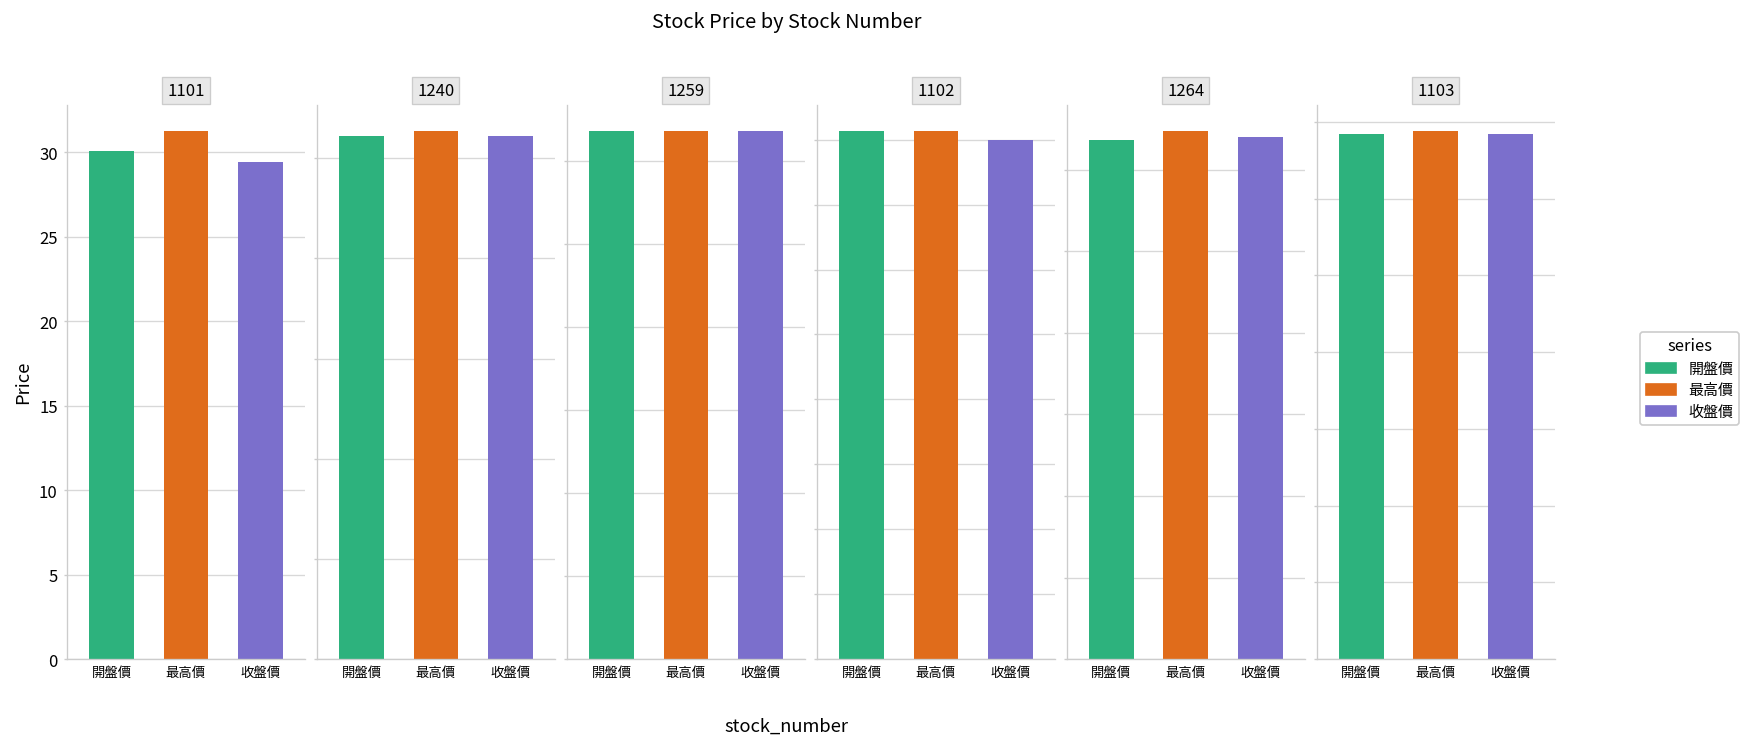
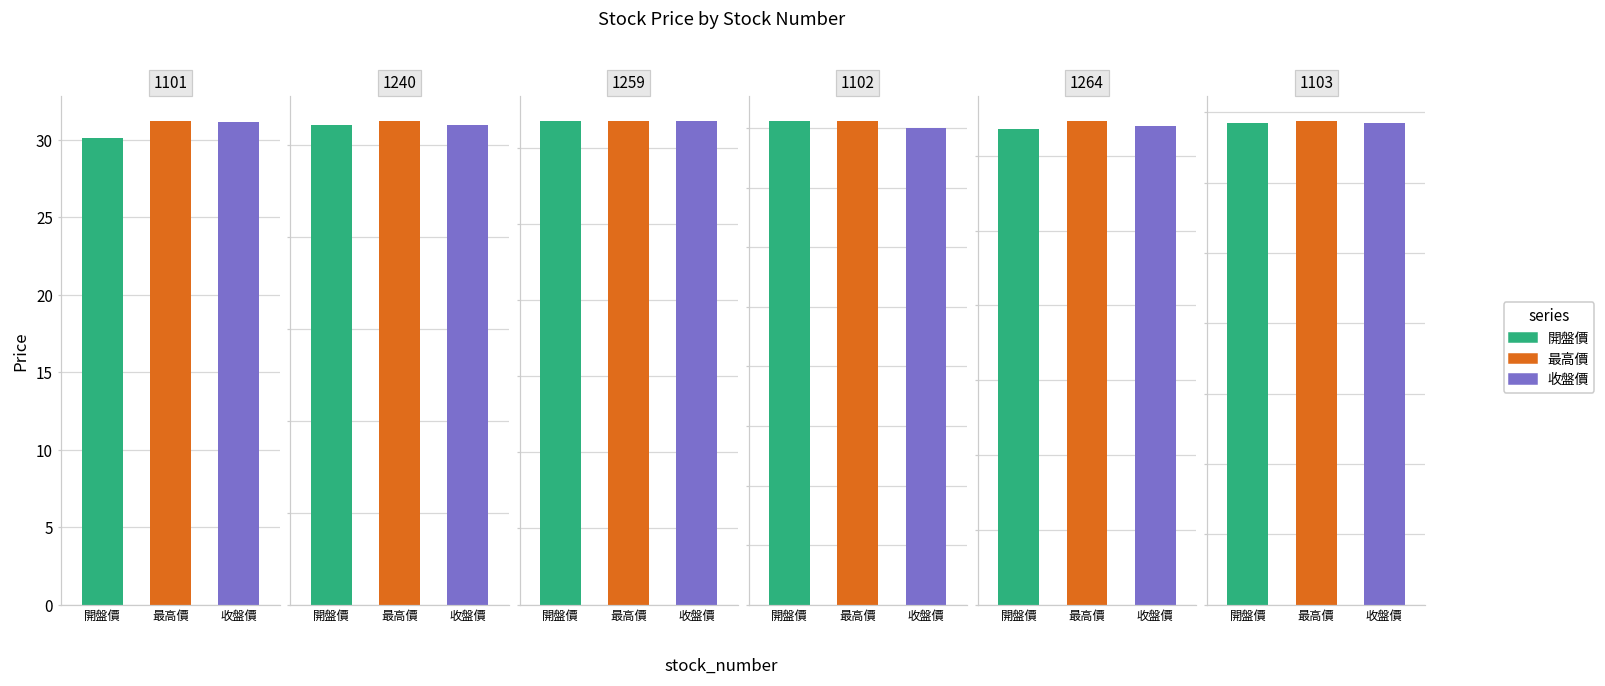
1101, 收盤價: 29.4 -> 31.2
